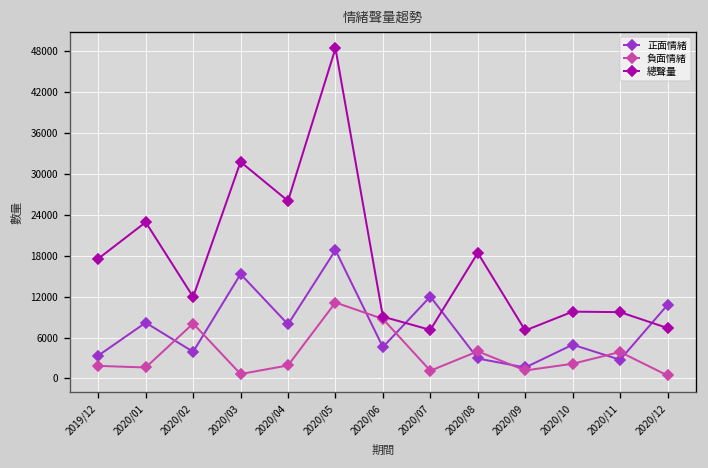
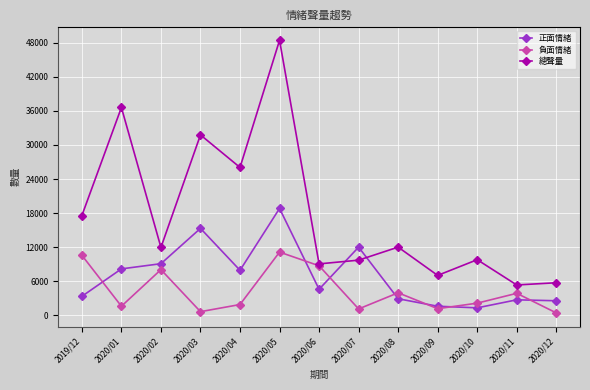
負面情緒, 2019/12: 2000 -> 11000
總聲量, 2020/01: 23000 -> 37000
正面情緒, 2020/02: 4000 -> 9000
總聲量, 2020/07: 7000 -> 10000
總聲量, 2020/08: 18000 -> 12000
正面情緒, 2020/10: 5000 -> 1000
總聲量, 2020/11: 10000 -> 5000
正面情緒, 2020/12: 11000 -> 3000
總聲量, 2020/12: 7000 -> 6000
